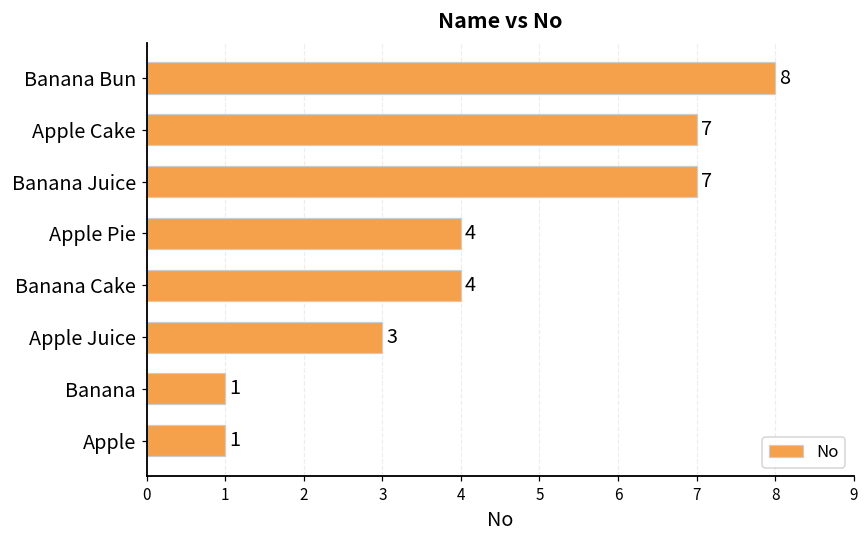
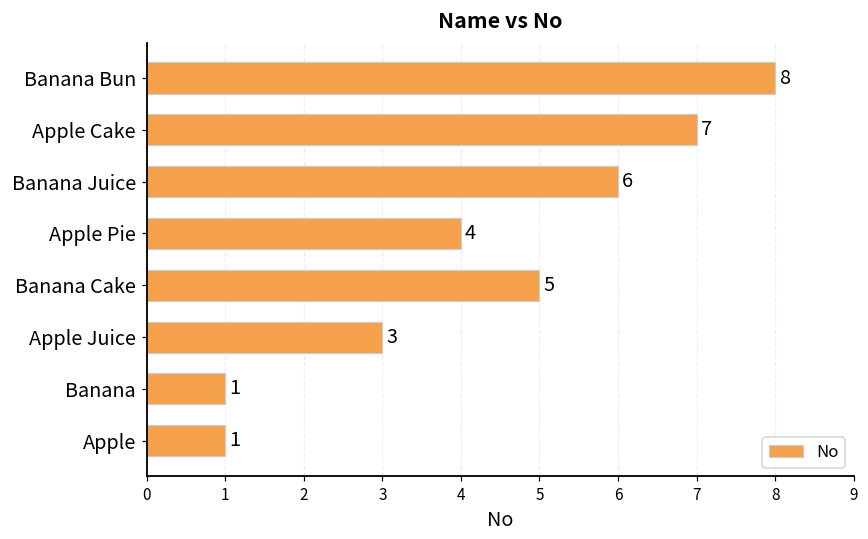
Banana Juice: 7 -> 6
Banana Cake: 4 -> 5
